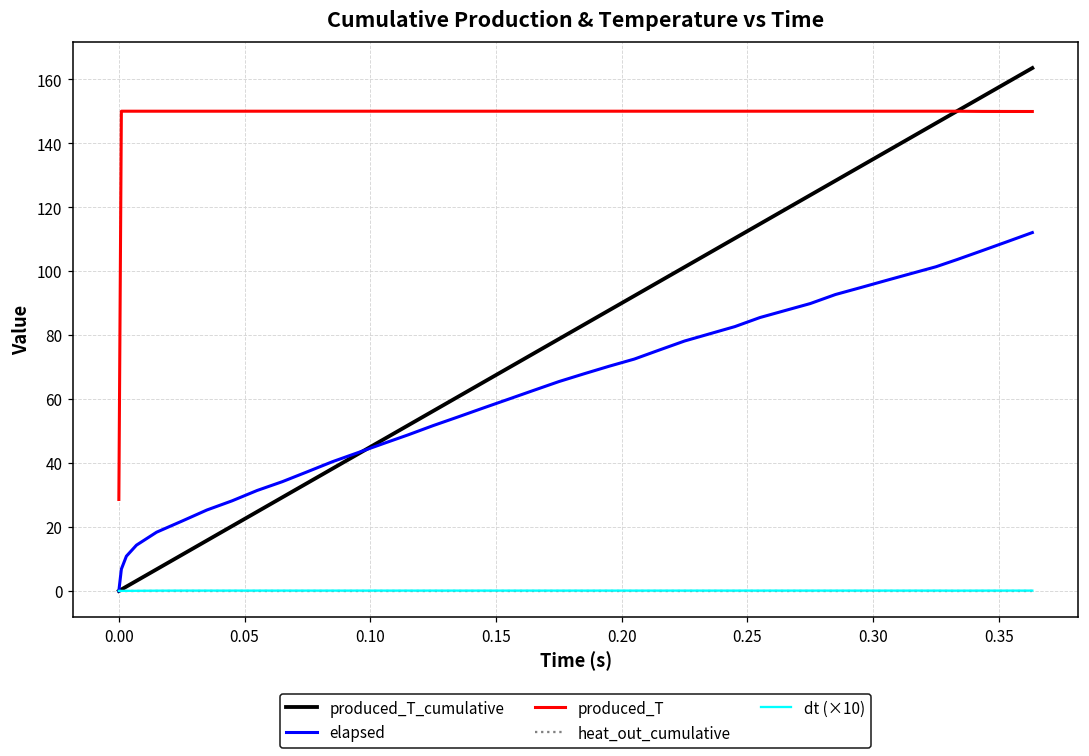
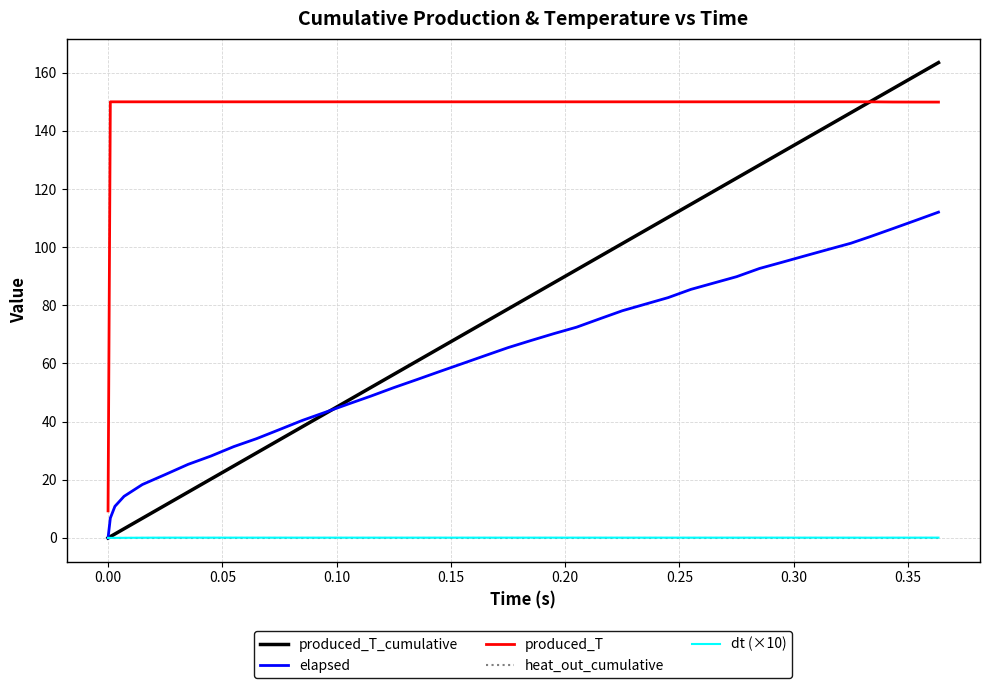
produced_T, 0.00: 29 -> 9
